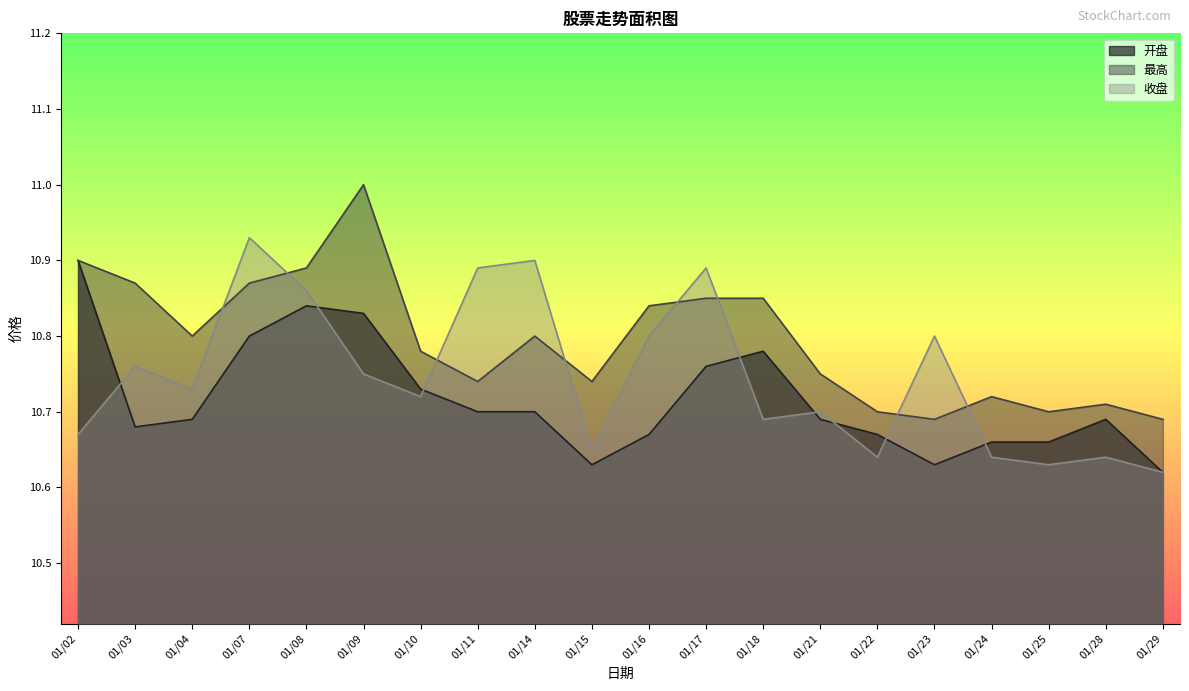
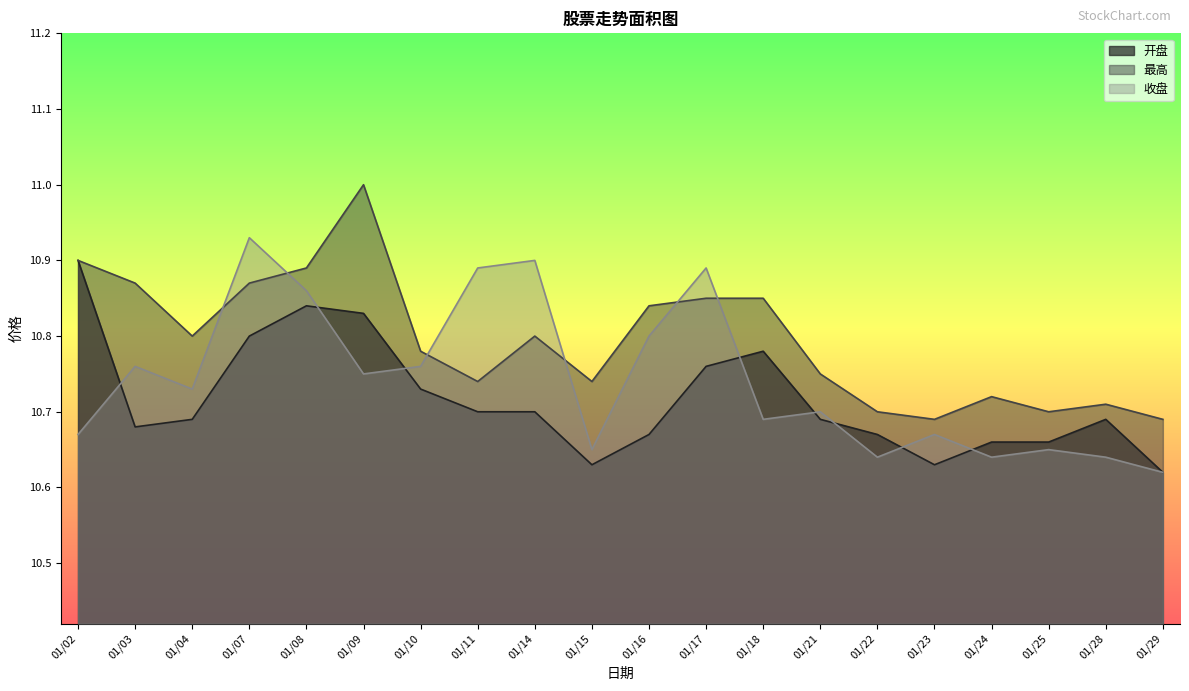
收盘, 01/10: 10.72 -> 10.76
收盘, 01/23: 10.80 -> 10.67
收盘, 01/25: 10.63 -> 10.65
